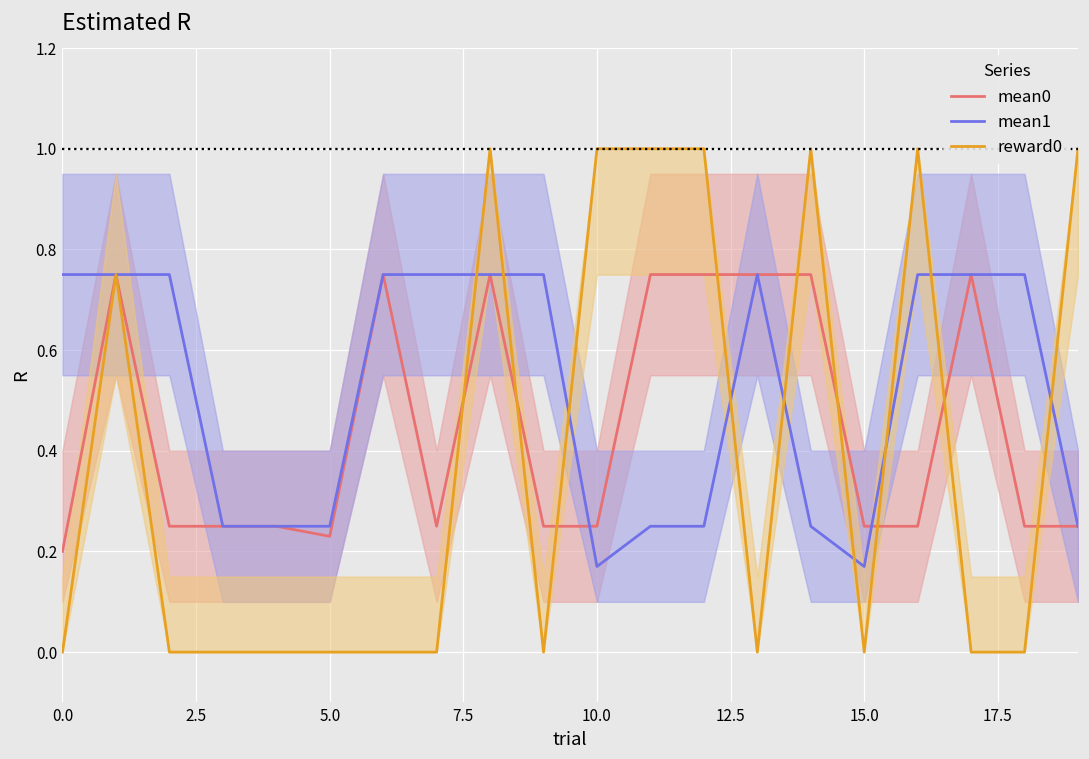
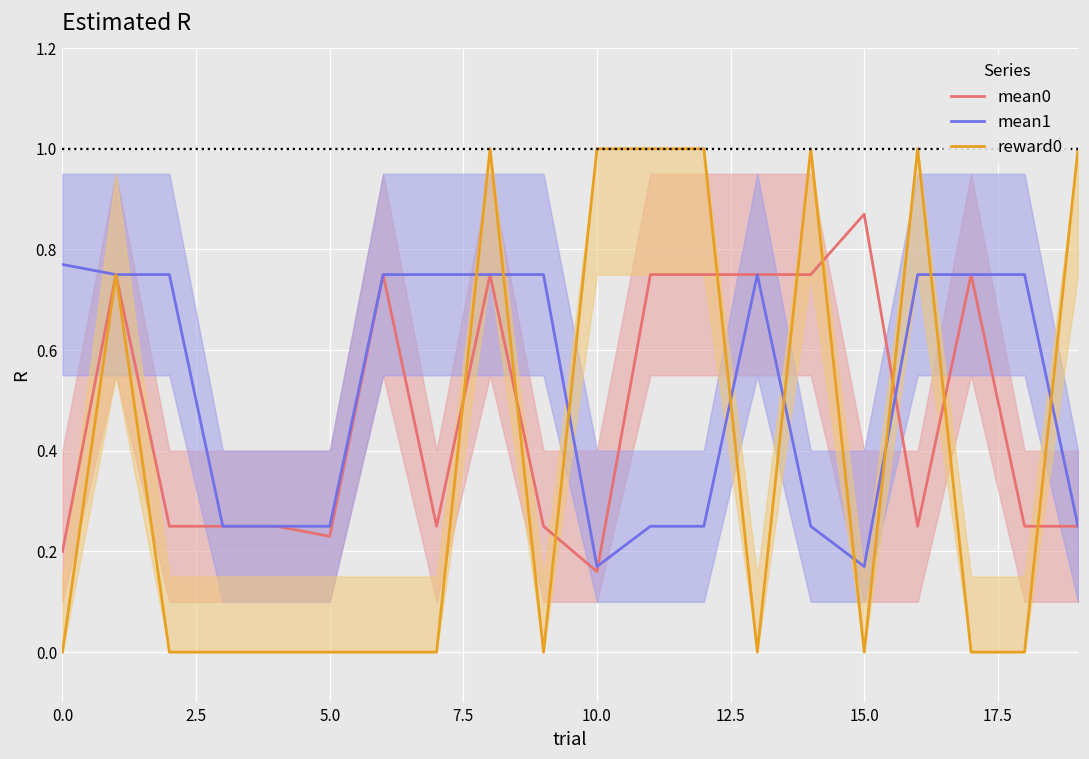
mean1, 0.0: 0.75 -> 0.77
mean0, 10.0: 0.25 -> 0.16
mean0, 15.0: 0.25 -> 0.87
